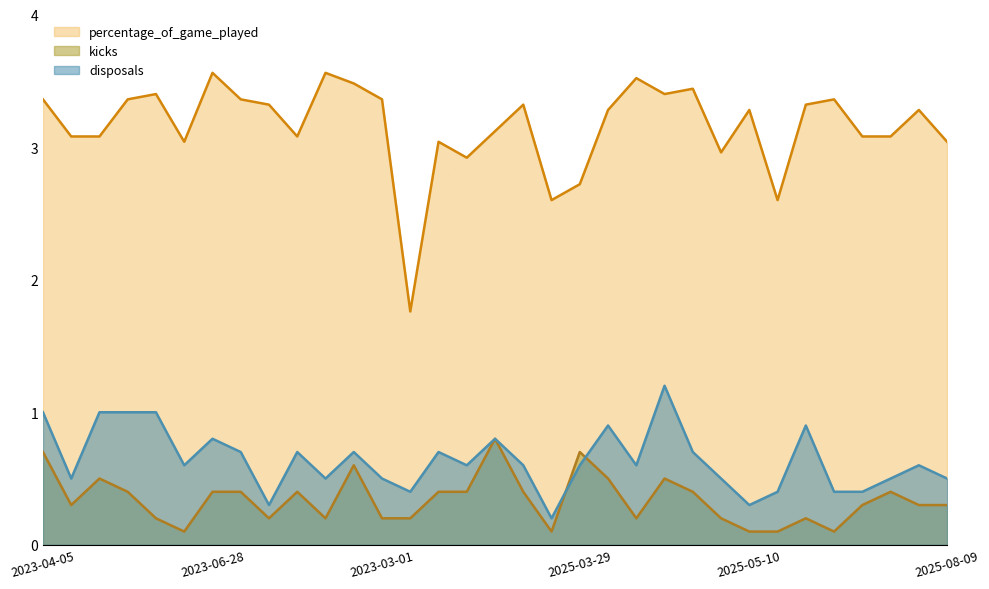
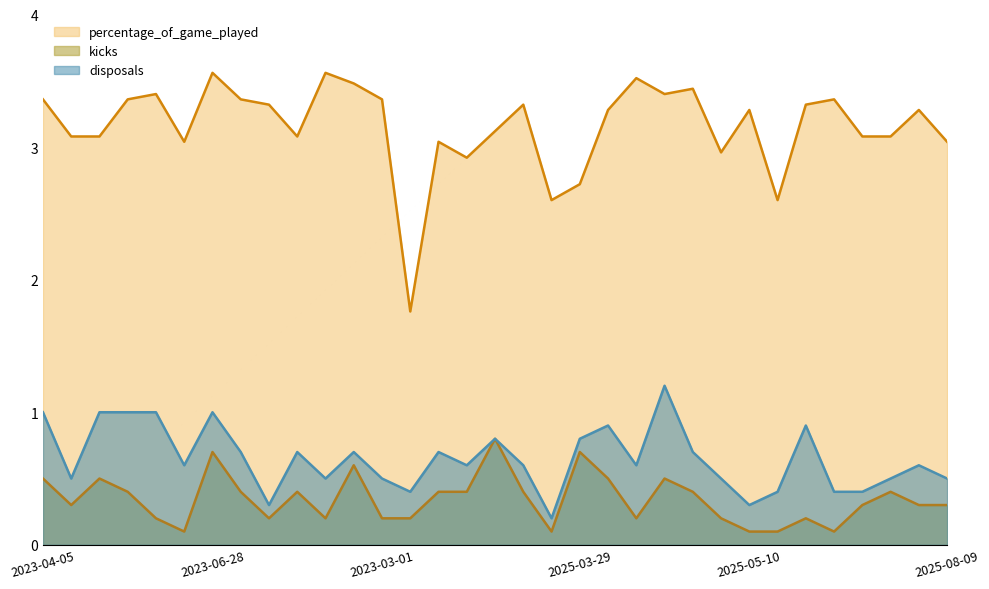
kicks, 2023-04-05: 0.70 -> 0.50
kicks, 2023-06-28: 0.40 -> 0.70
disposals, 2023-06-28: 0.80 -> 1.00
disposals, 2025-03-29: 0.60 -> 0.80
